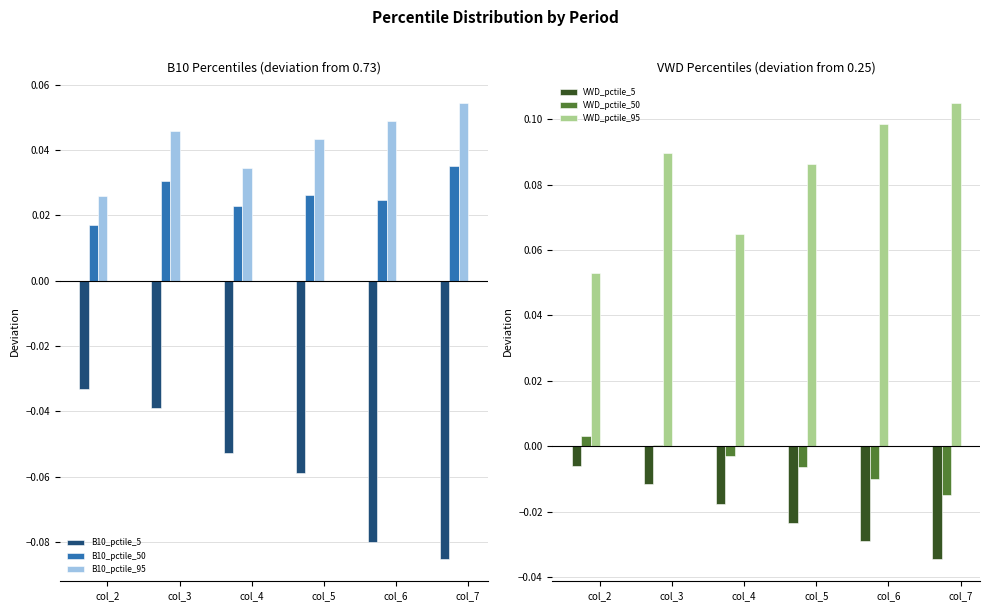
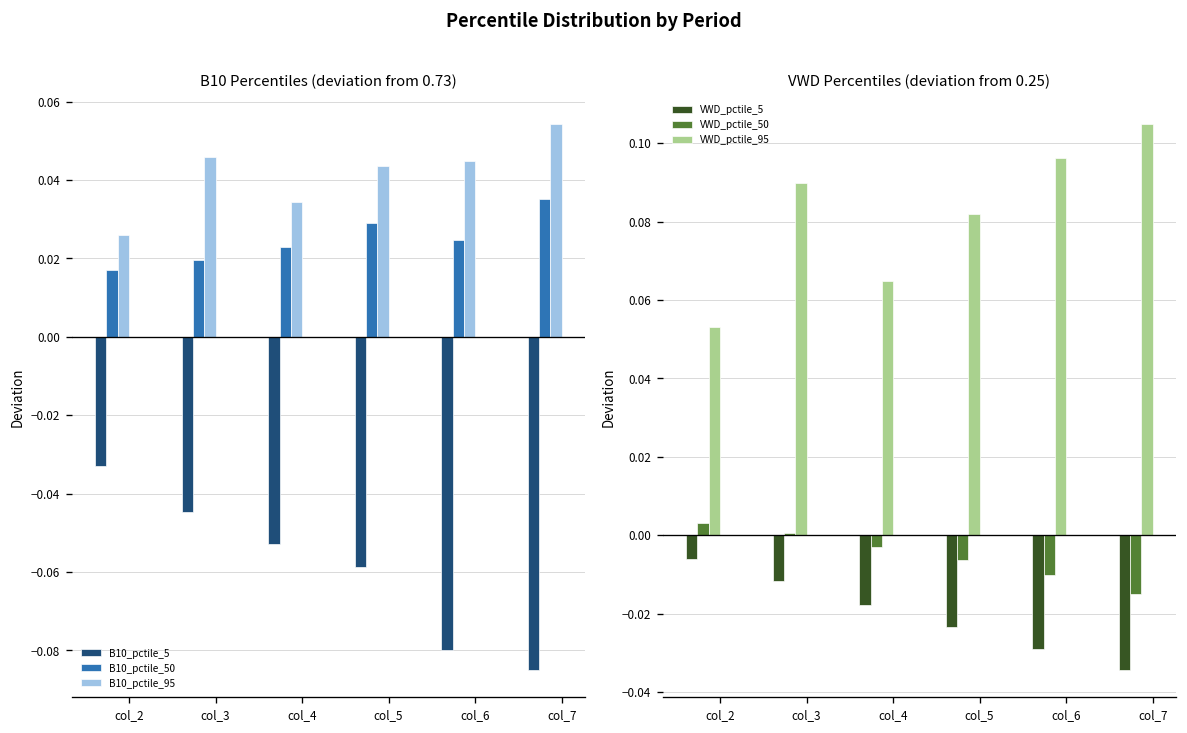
B10 Percentiles (deviation from 0.73), B10_pctile_5, col_3: -0.039 -> -0.045
B10 Percentiles (deviation from 0.73), B10_pctile_50, col_3: 0.031 -> 0.020
B10 Percentiles (deviation from 0.73), B10_pctile_50, col_5: 0.026 -> 0.029
B10 Percentiles (deviation from 0.73), B10_pctile_95, col_6: 0.049 -> 0.045
VWD Percentiles (deviation from 0.25), VWD_pctile_95, col_5: 0.086 -> 0.082
VWD Percentiles (deviation from 0.25), VWD_pctile_95, col_6: 0.099 -> 0.096
